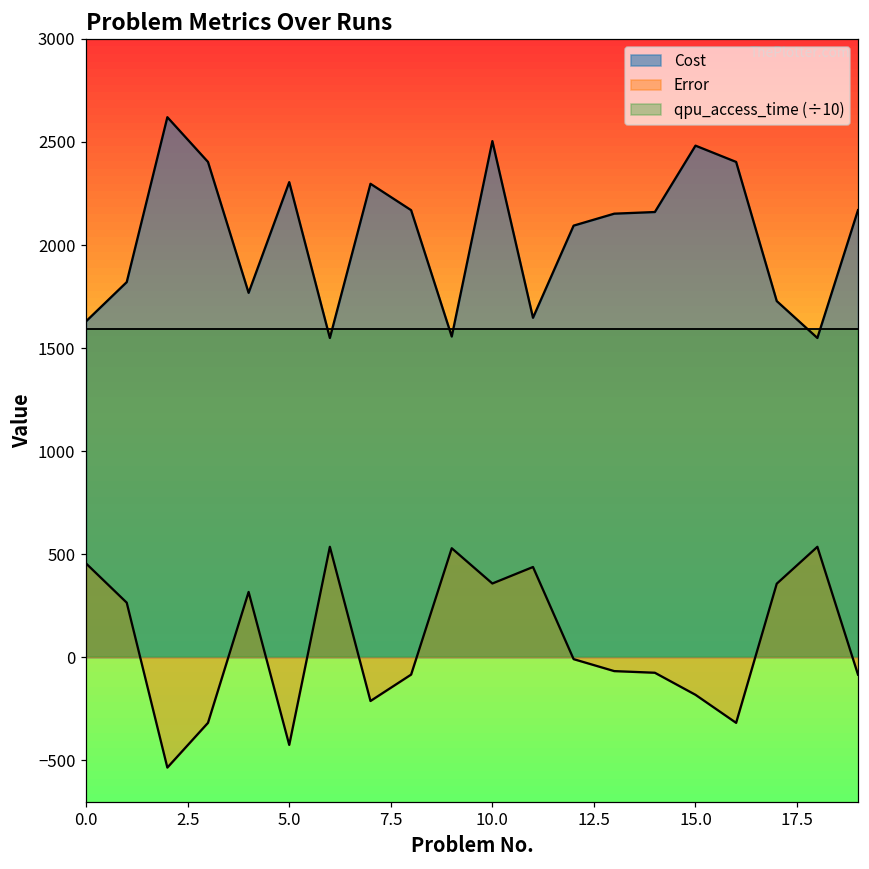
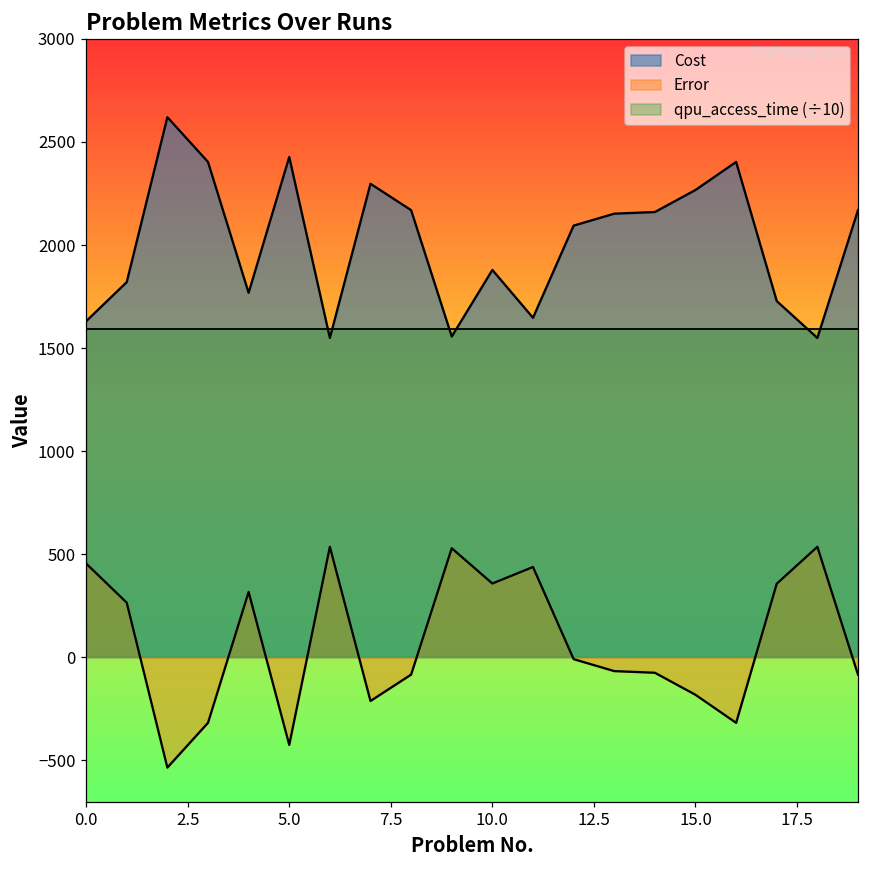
Cost, 5.0: 2310 -> 2430
Cost, 10.0: 2500 -> 1880
Cost, 15.0: 2480 -> 2270
